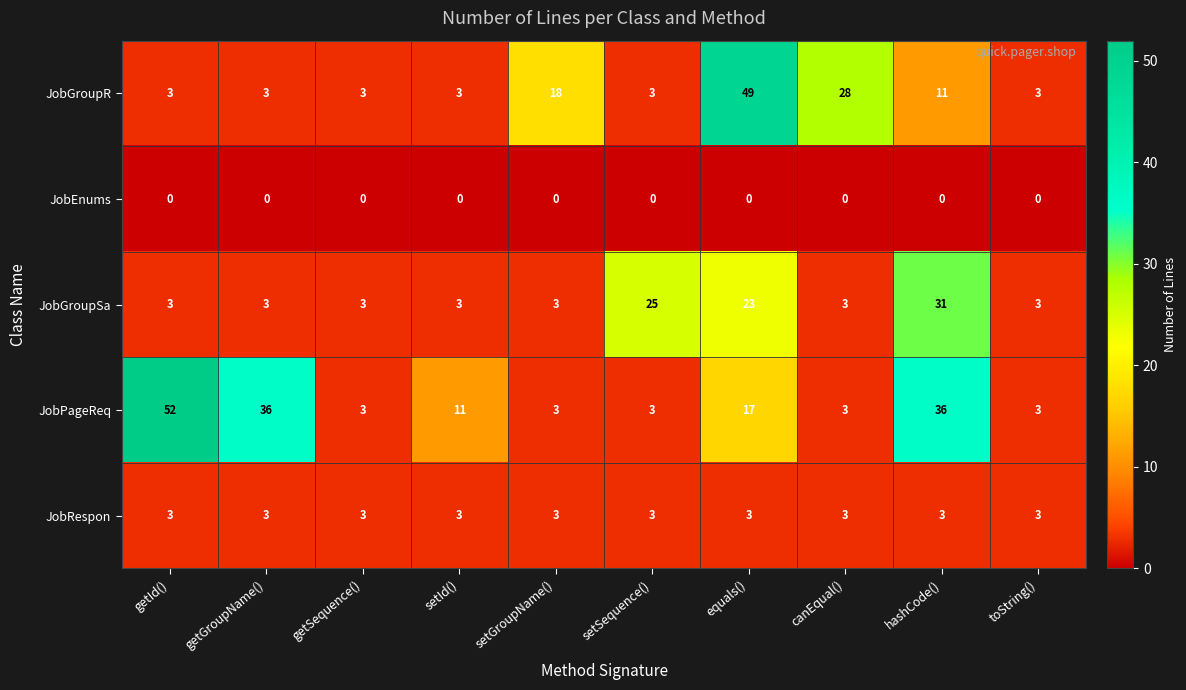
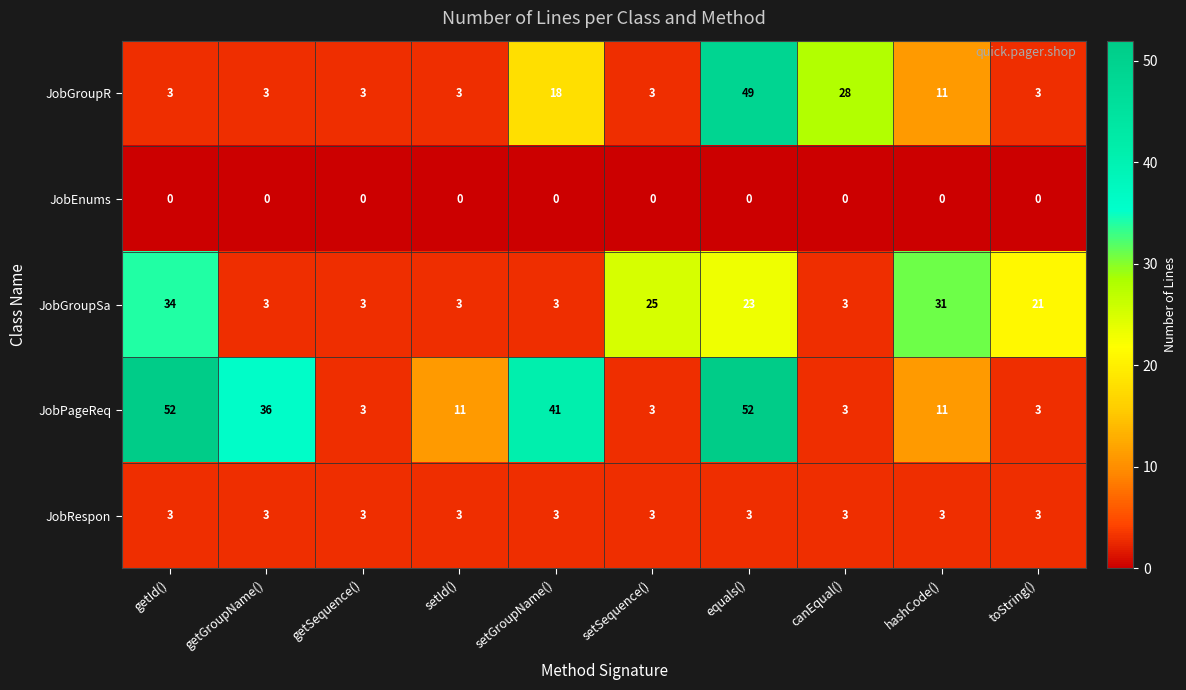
JobGroupSa, getId(): 3 -> 34
JobGroupSa, toString(): 3 -> 21
JobPageReq, setGroupName(): 3 -> 41
JobPageReq, equals(): 17 -> 52
JobPageReq, hashCode(): 36 -> 11
